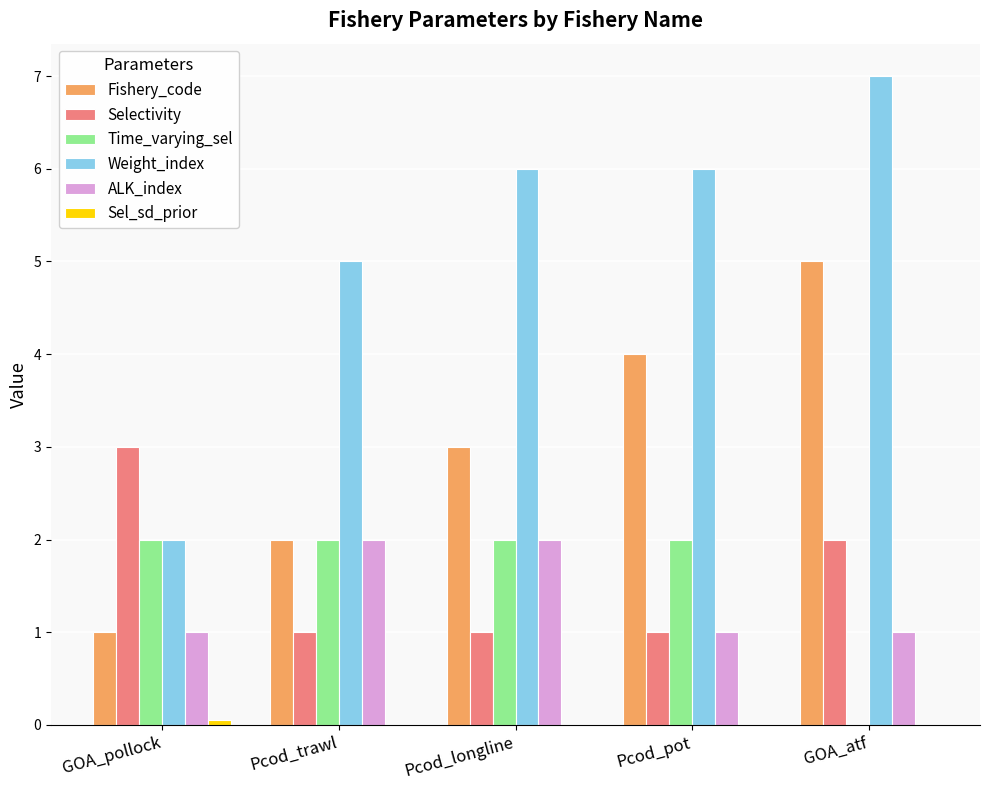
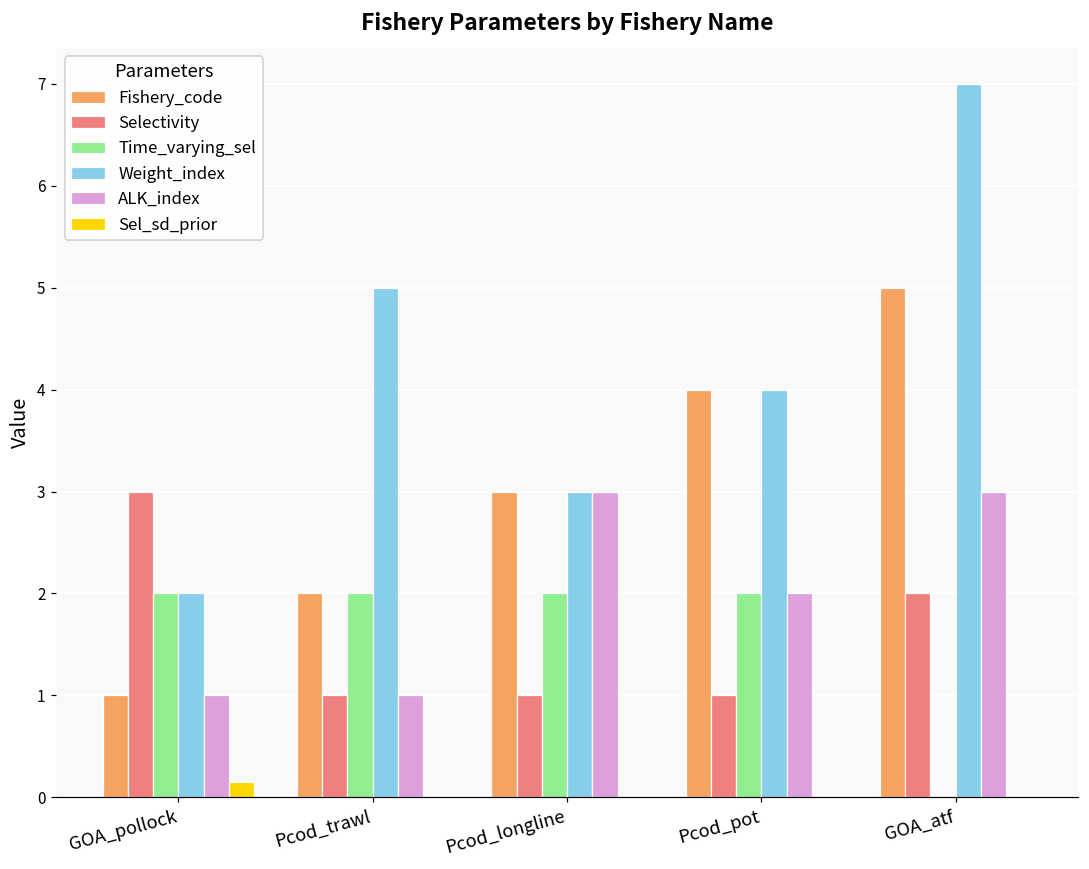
Sel_sd_prior, GOA_pollock: 0.1 -> 0.2
ALK_index, Pcod_trawl: 2 -> 1
Weight_index, Pcod_longline: 6 -> 3
ALK_index, Pcod_longline: 2 -> 3
Weight_index, Pcod_pot: 6 -> 4
ALK_index, Pcod_pot: 1 -> 2
ALK_index, GOA_atf: 1 -> 3
